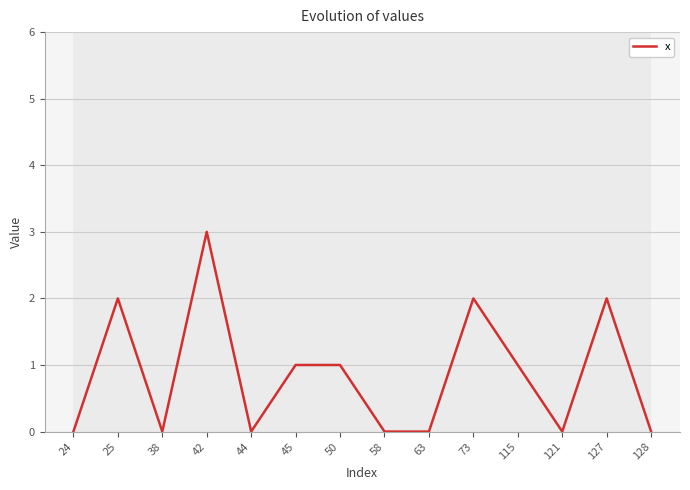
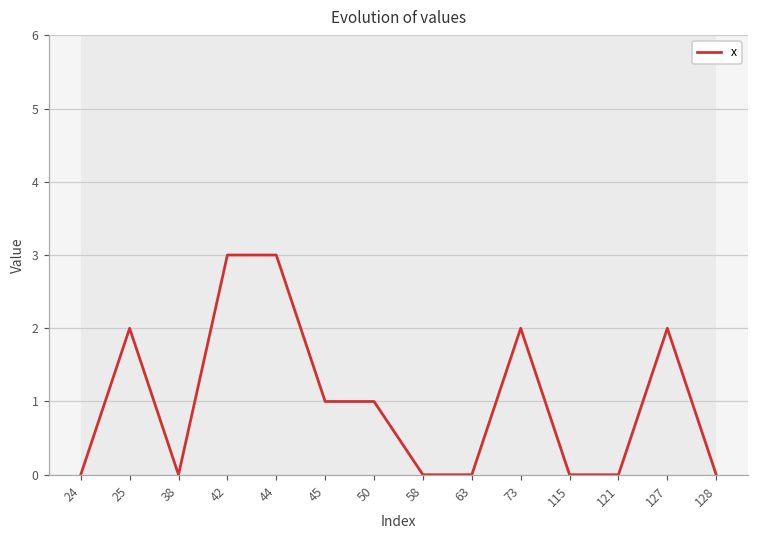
x, 44: 0 -> 3
x, 115: 1 -> 0
